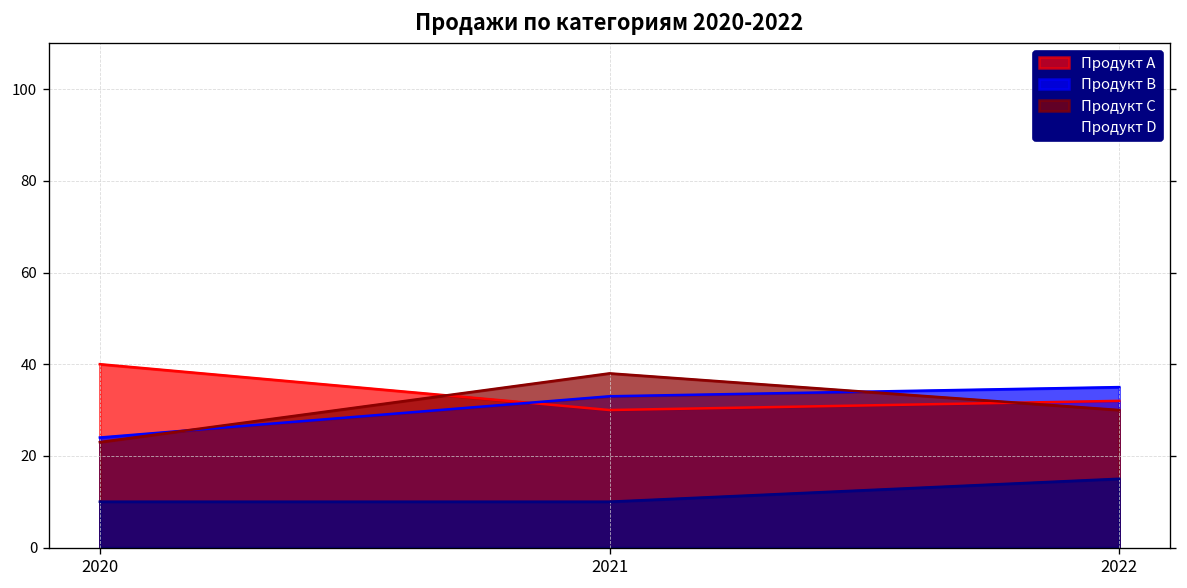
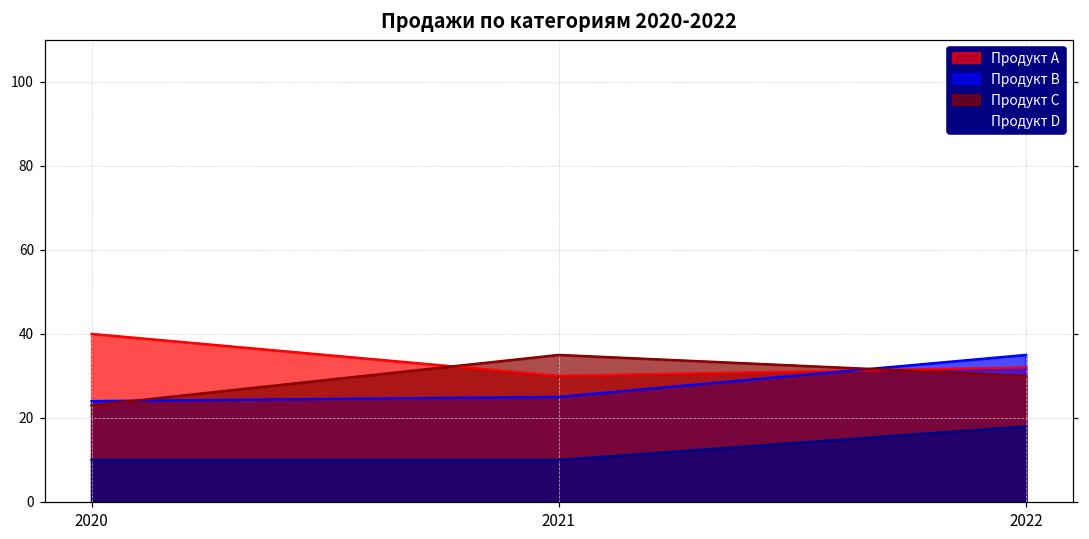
Продукт B, 2021: 33 -> 25
Продукт C, 2021: 38 -> 35
Продукт D, 2022: 15 -> 18
